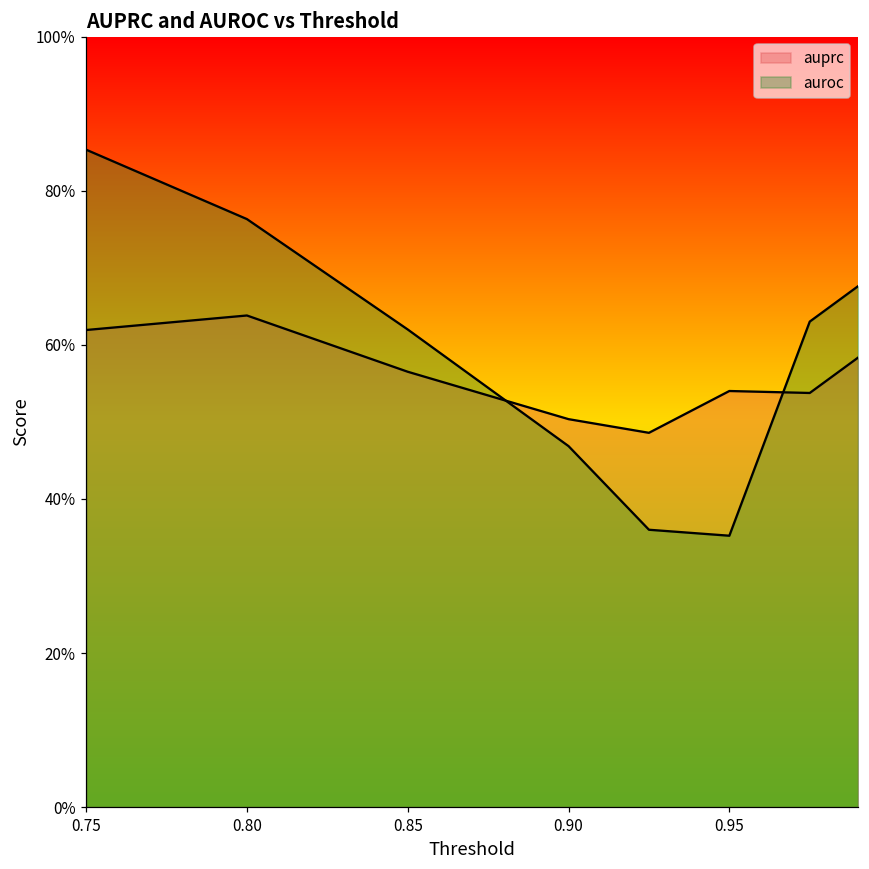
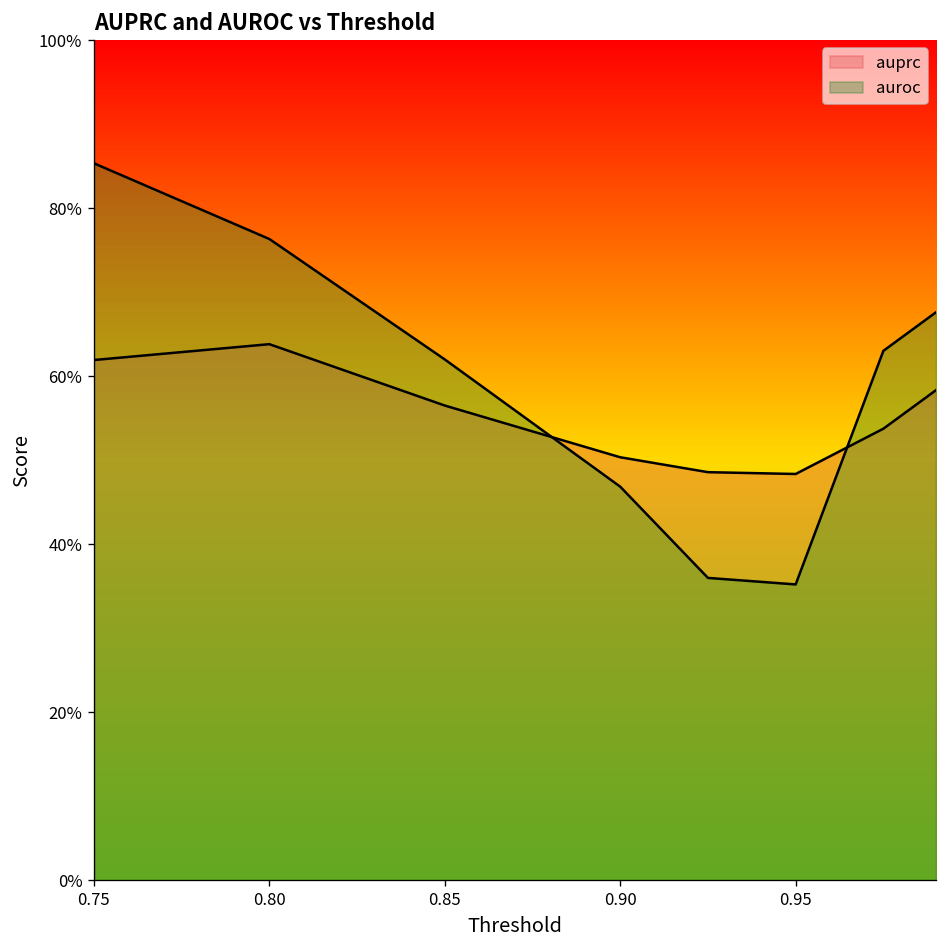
auprc, 0.95: 54% -> 48%
